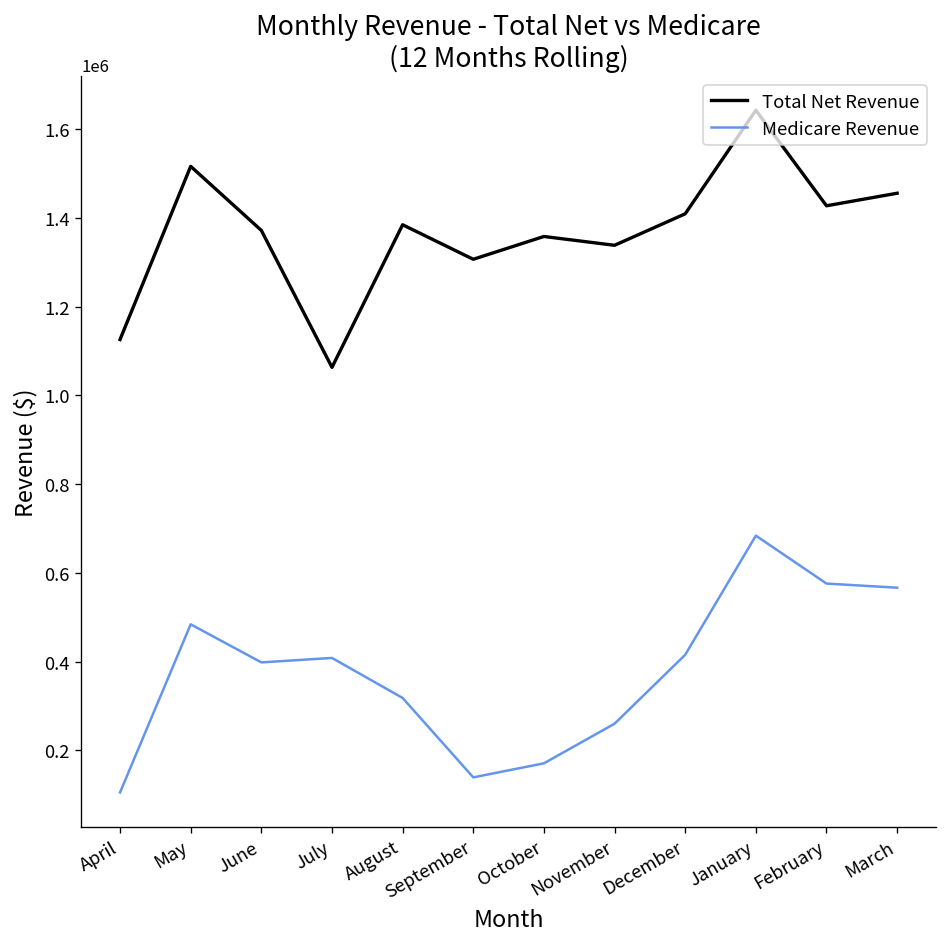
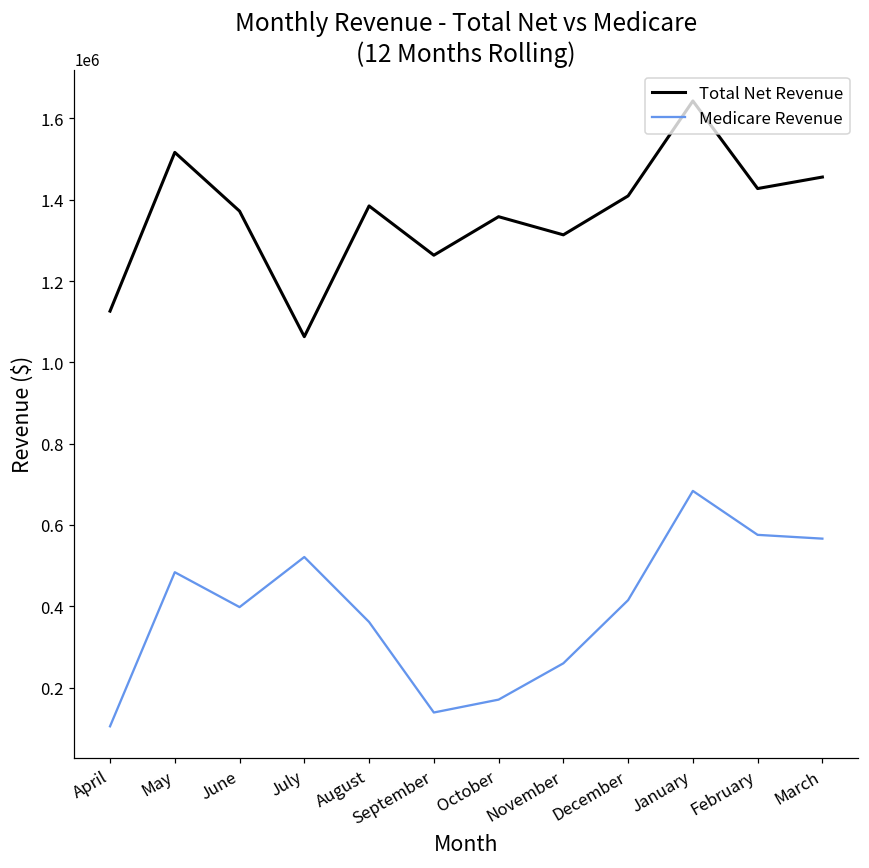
Medicare Revenue, July: 410000 -> 520000
Medicare Revenue, August: 320000 -> 360000
Total Net Revenue, September: 1310000 -> 1260000
Total Net Revenue, November: 1340000 -> 1310000
